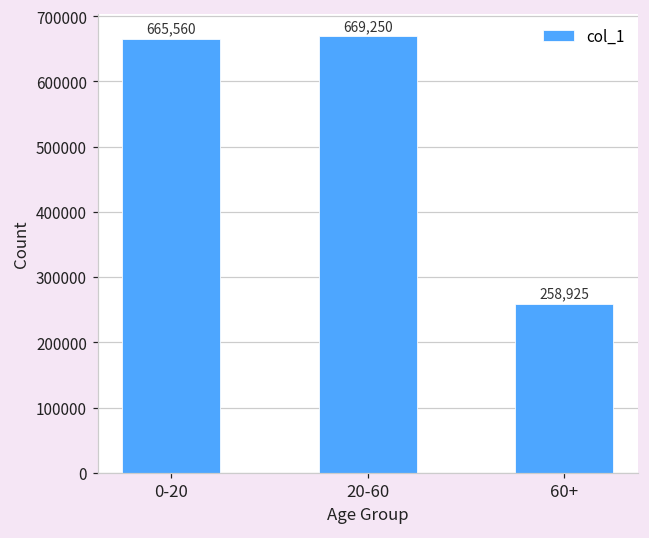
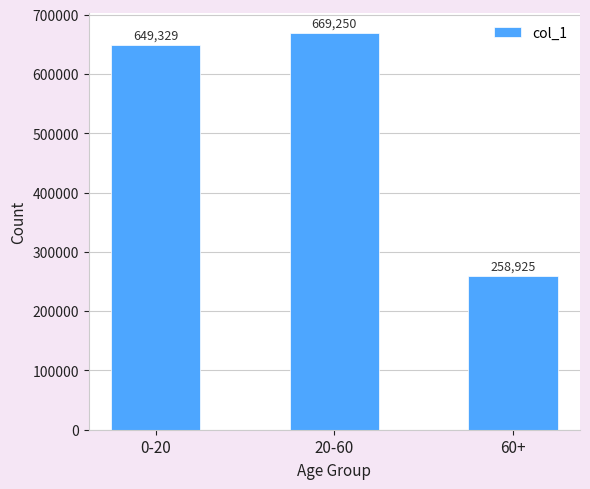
0-20: 665,560 -> 649,329
